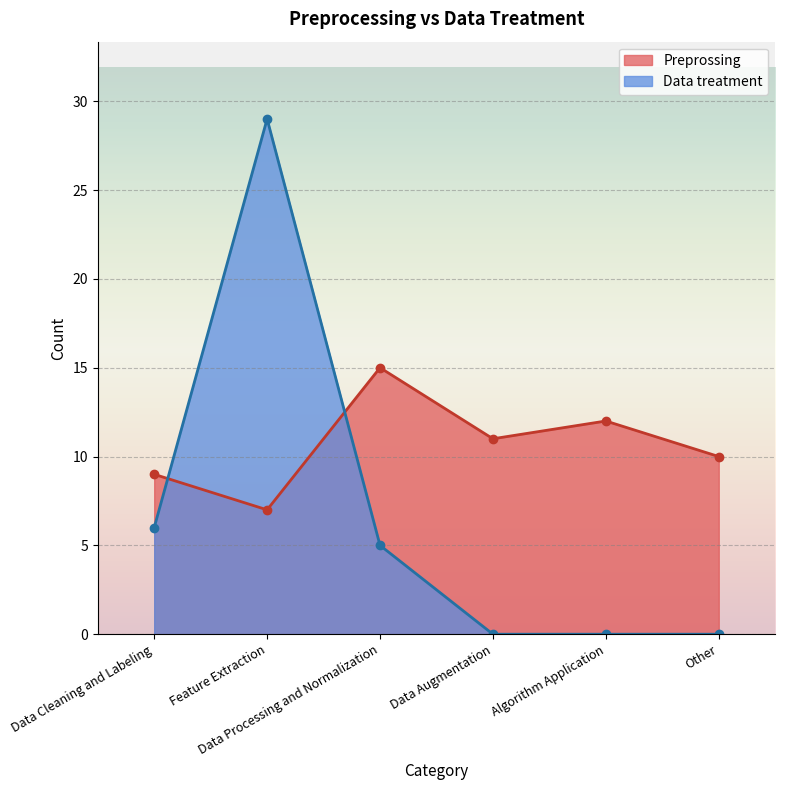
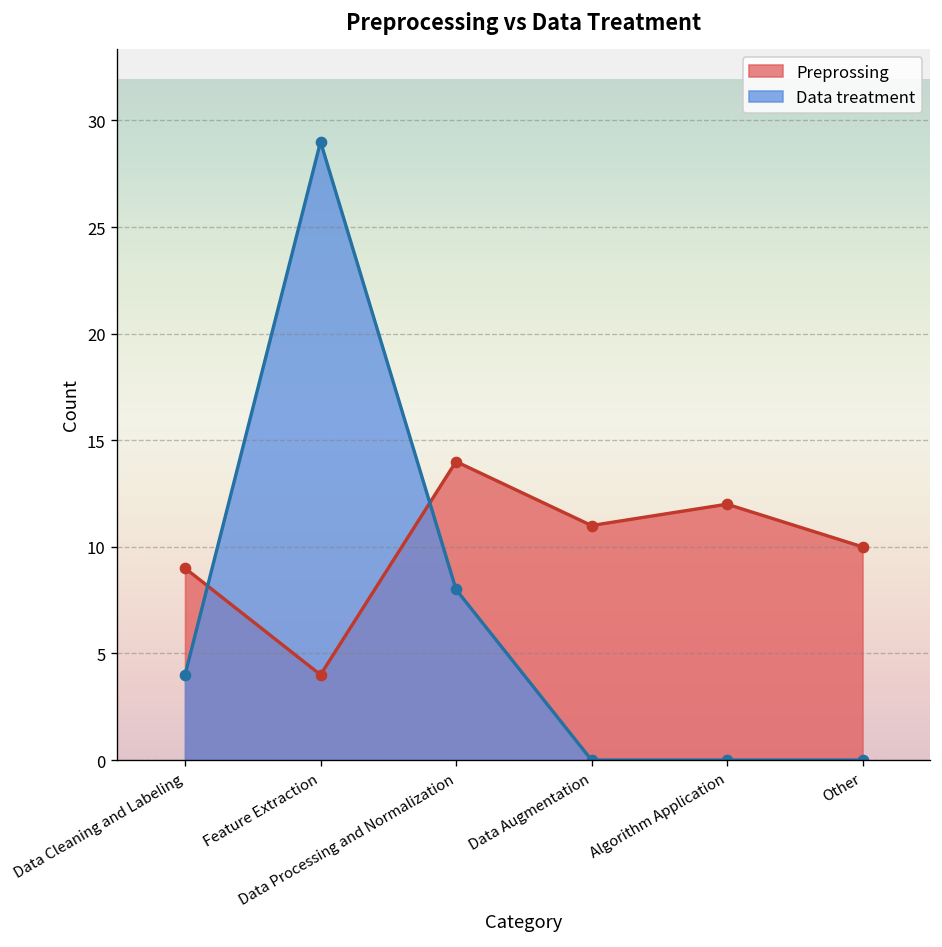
Data treatment, Data Cleaning and Labeling: 6 -> 4
Preprossing, Feature Extraction: 7 -> 4
Preprossing, Data Processing and Normalization: 15 -> 14
Data treatment, Data Processing and Normalization: 5 -> 8
